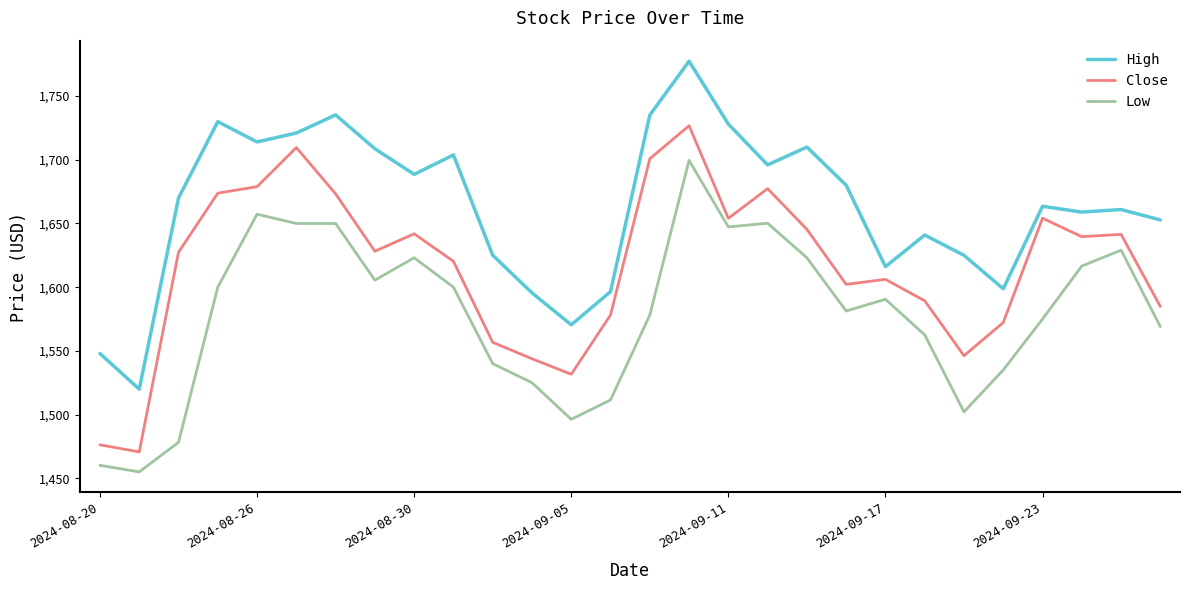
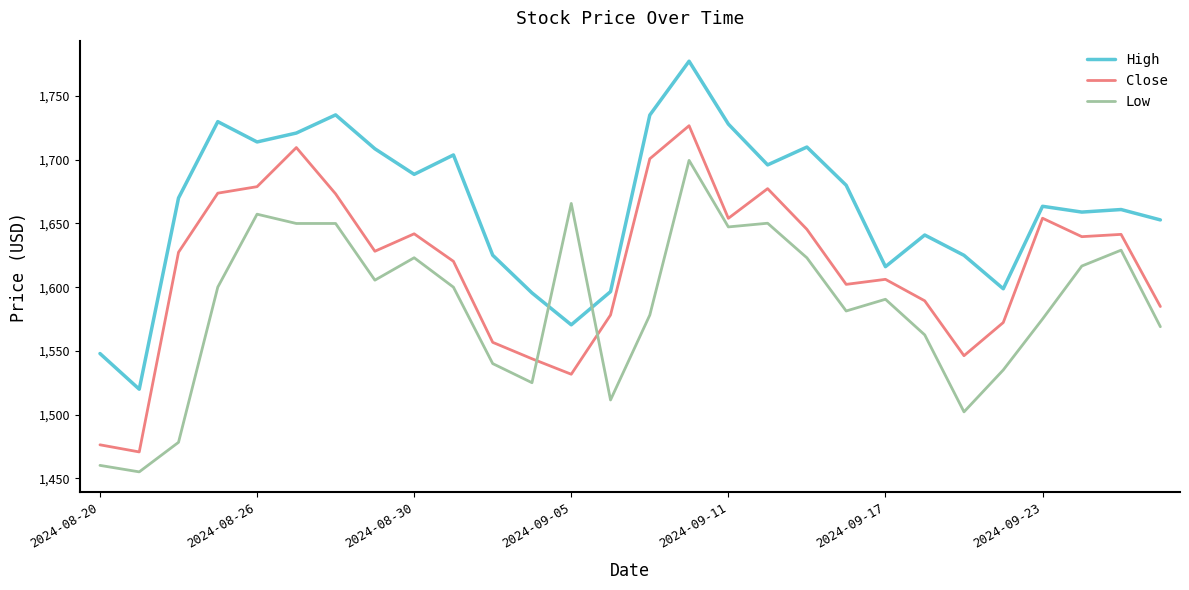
Low, 2024-09-05: 1,496 -> 1,666
